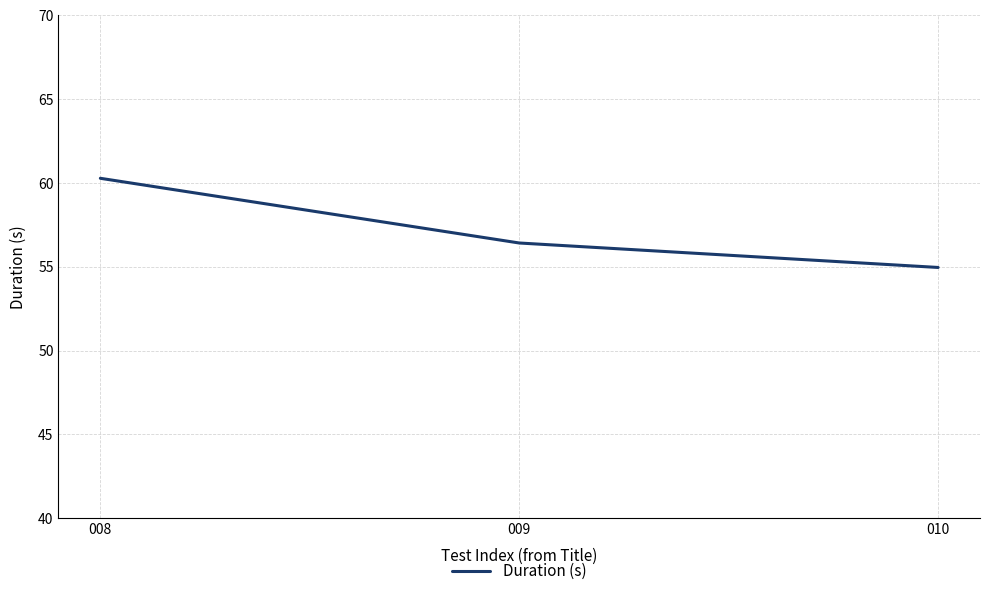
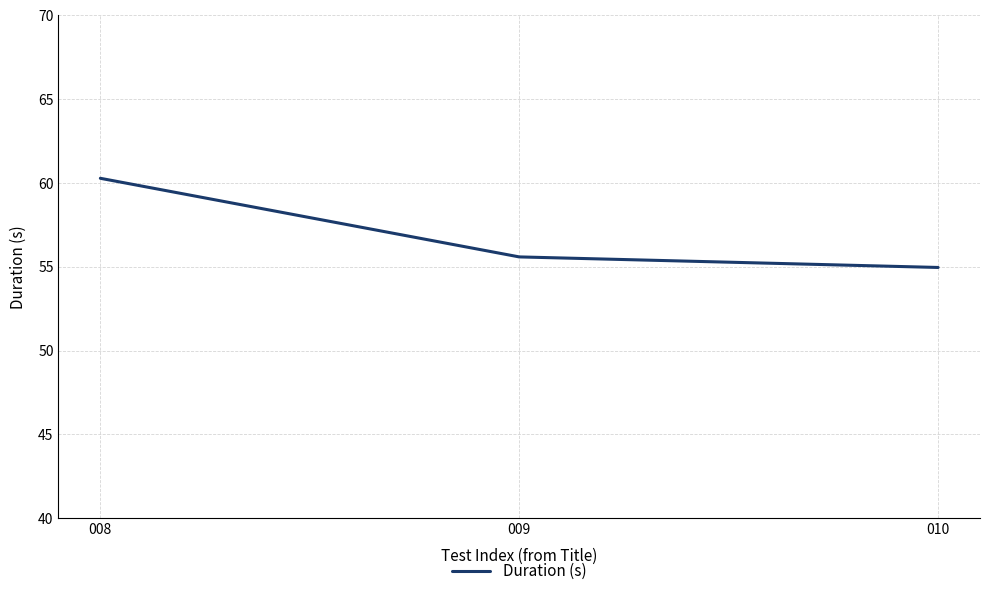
009: 56.4 -> 55.6
